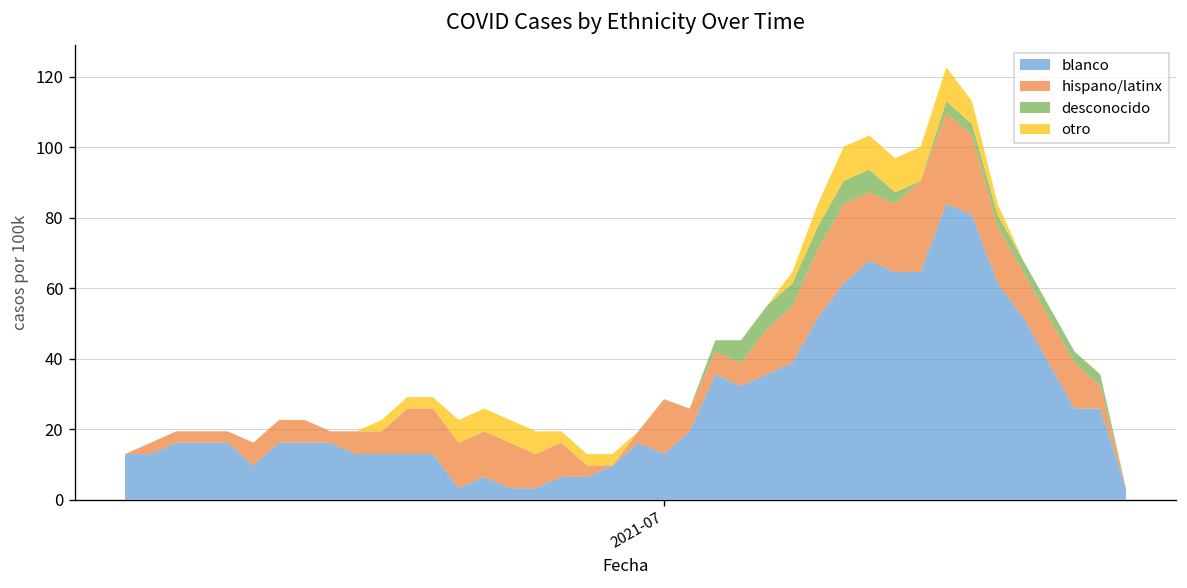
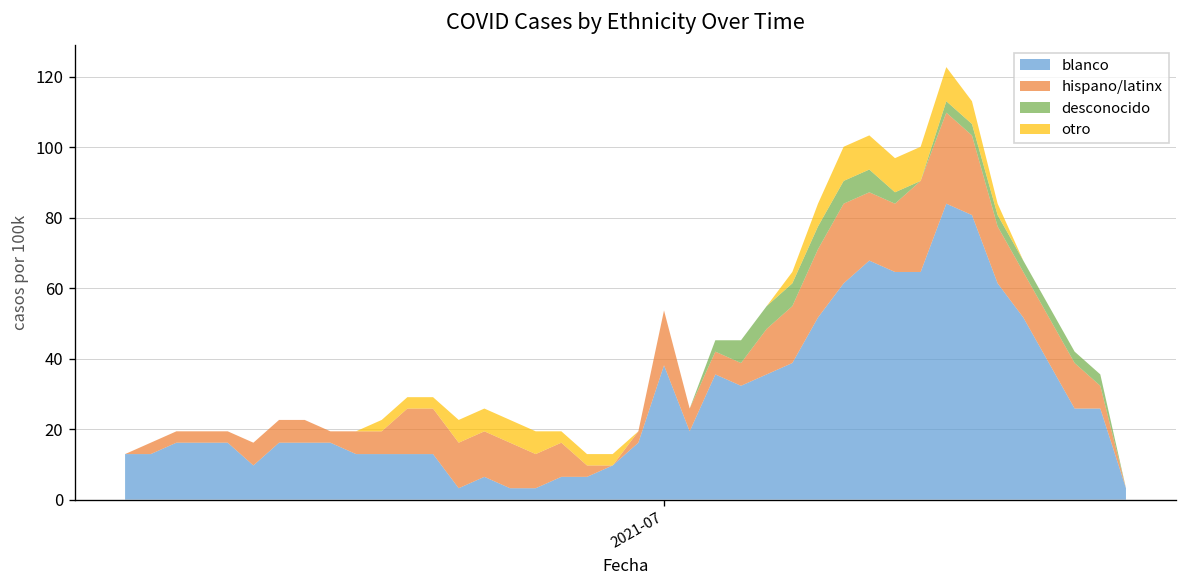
blanco, 2021-07: 13 -> 38
